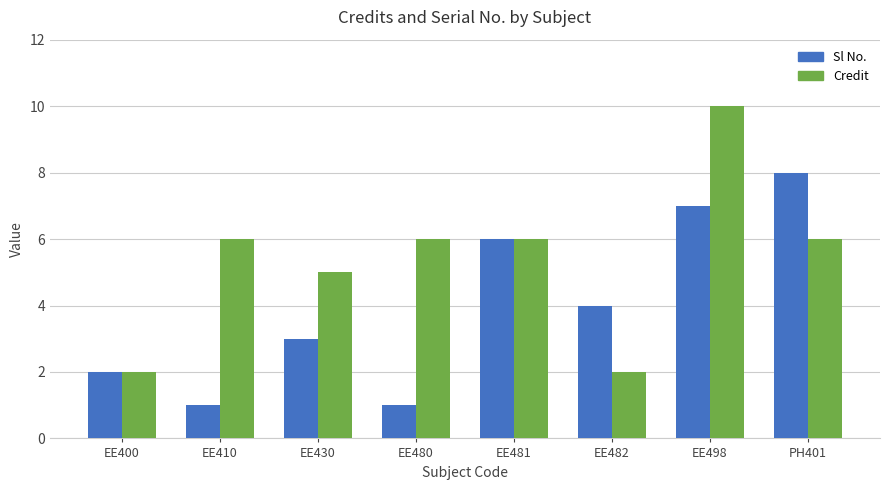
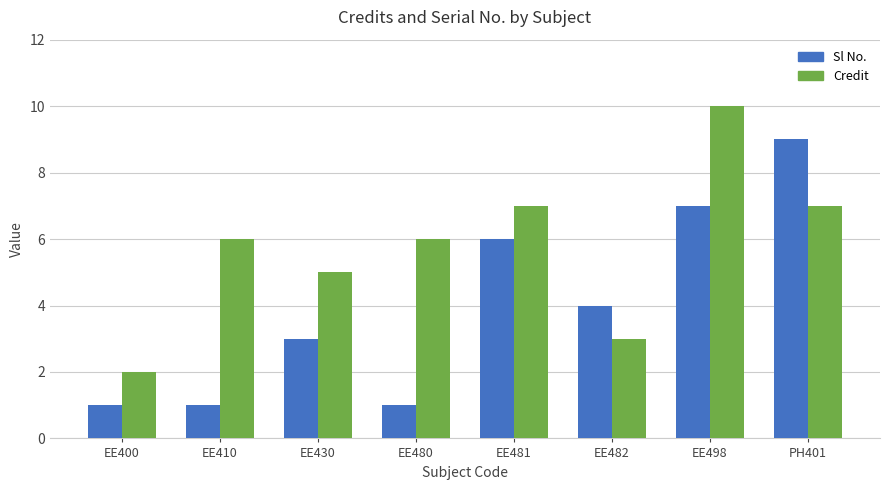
Sl No., EE400: 2 -> 1
Credit, EE481: 6 -> 7
Credit, EE482: 2 -> 3
Sl No., PH401: 8 -> 9
Credit, PH401: 6 -> 7
